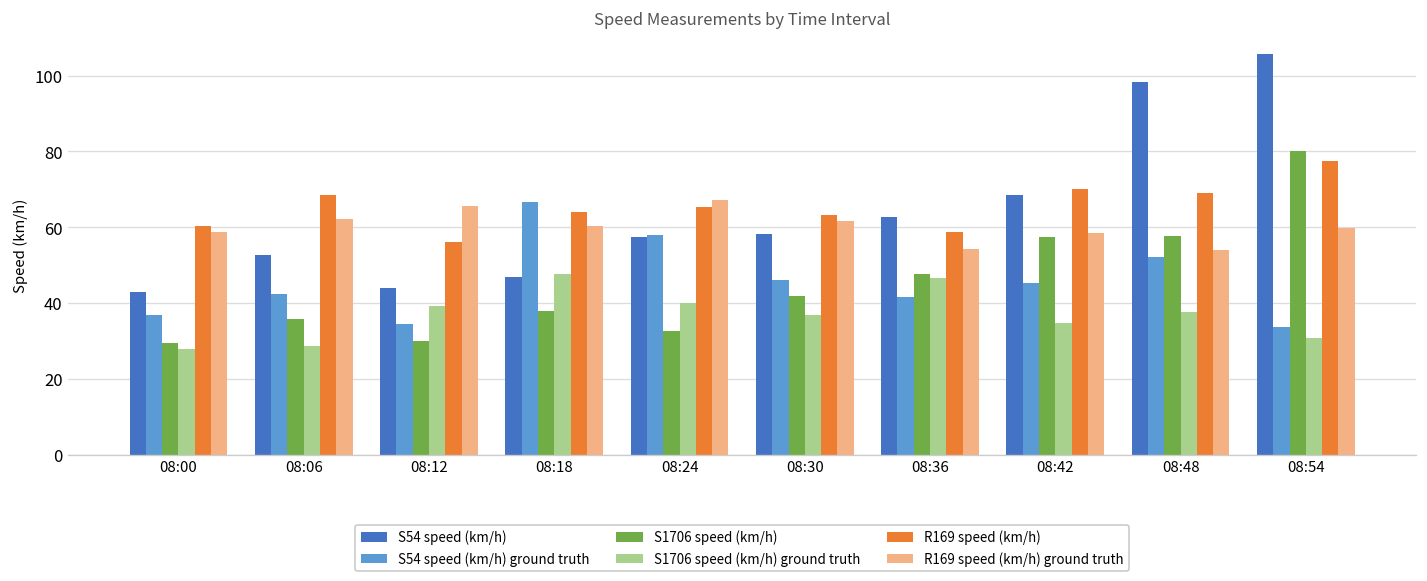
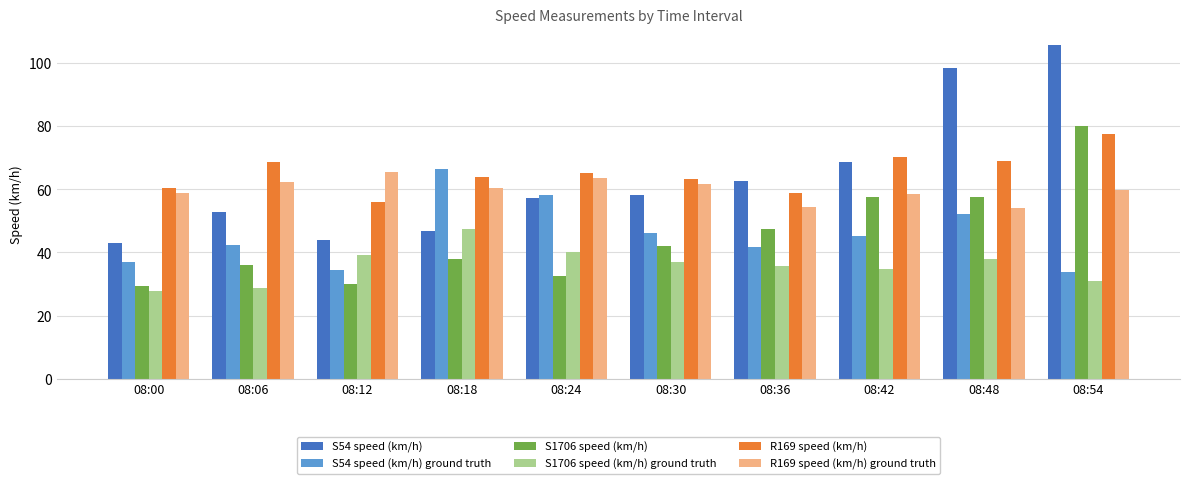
R169 speed (km/h) ground truth, 08:24: 67 -> 64
S1706 speed (km/h) ground truth, 08:36: 47 -> 36
